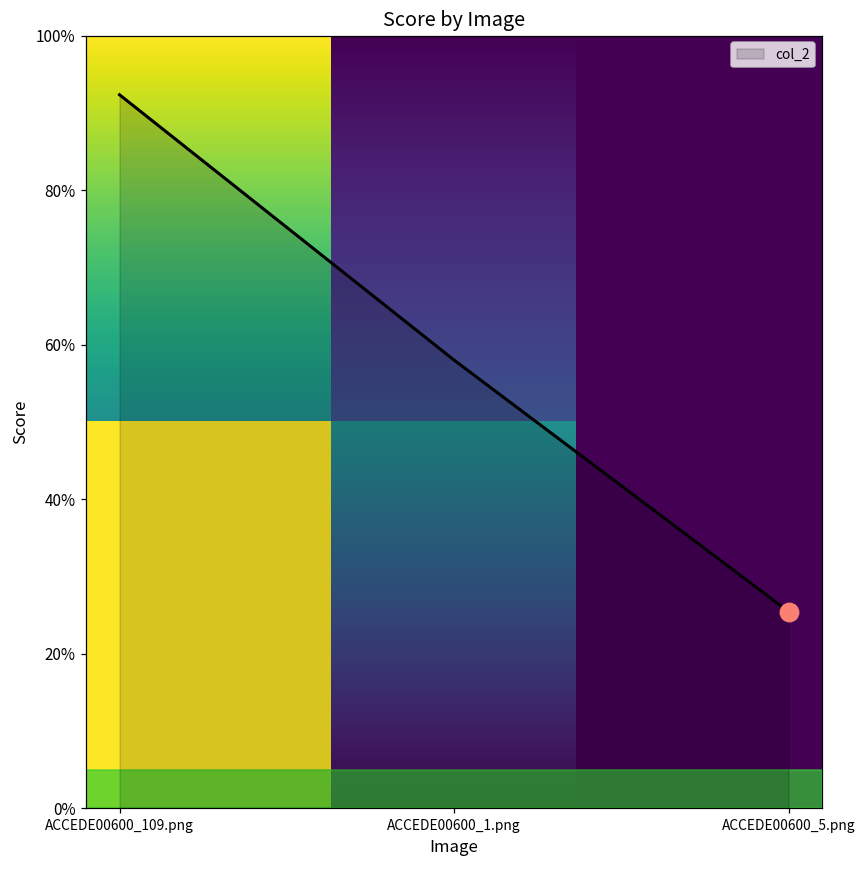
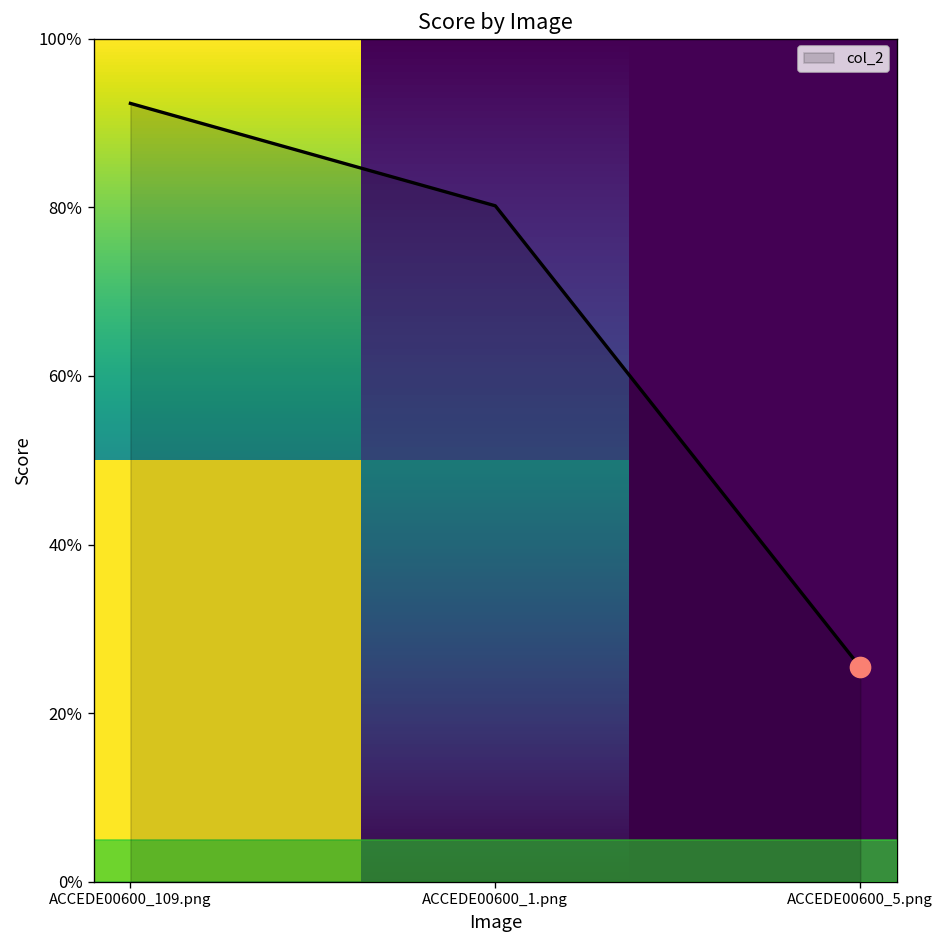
col_2, ACCEDE00600_1.png: 58% -> 80%
